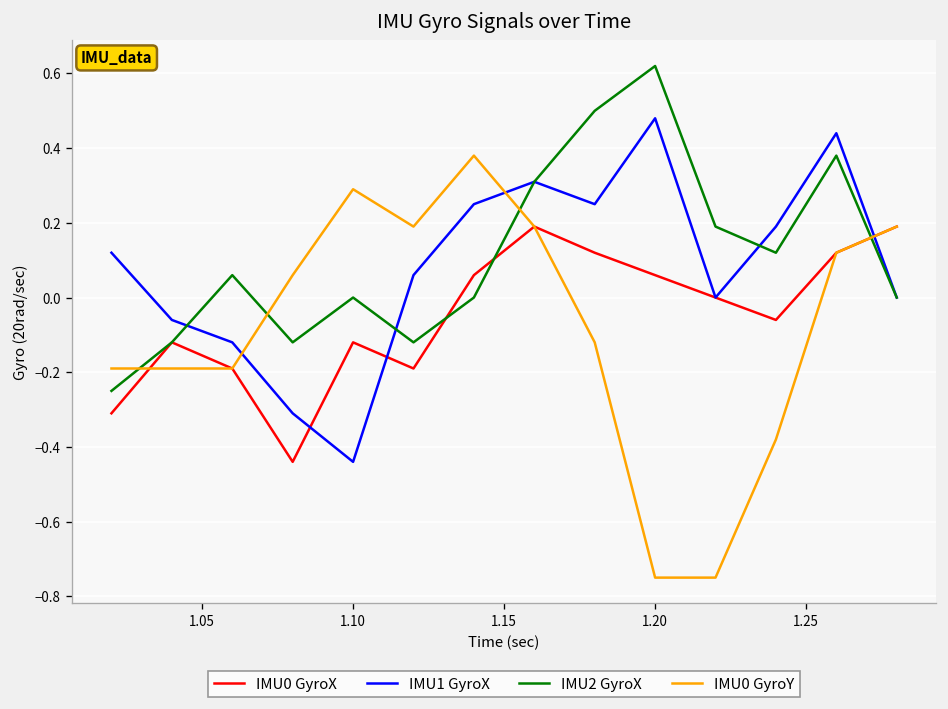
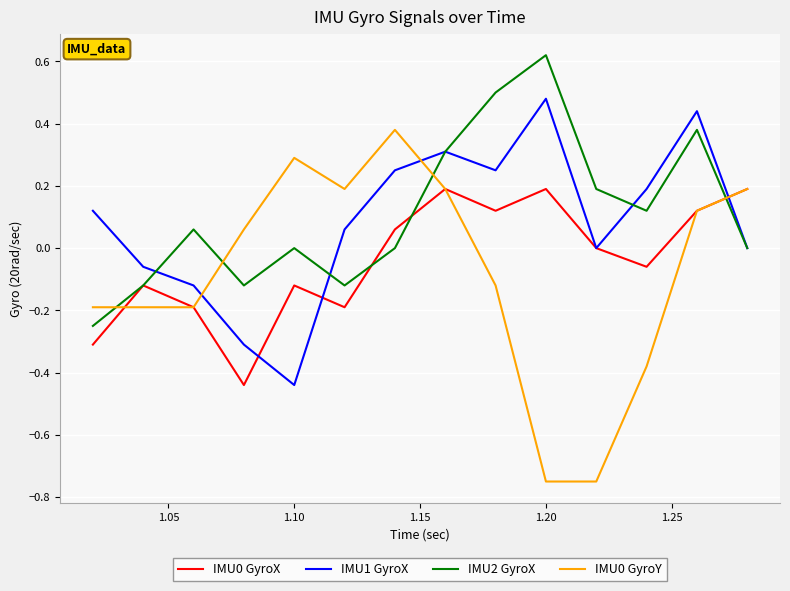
IMU0 GyroX, 1.20: 0.06 -> 0.19
